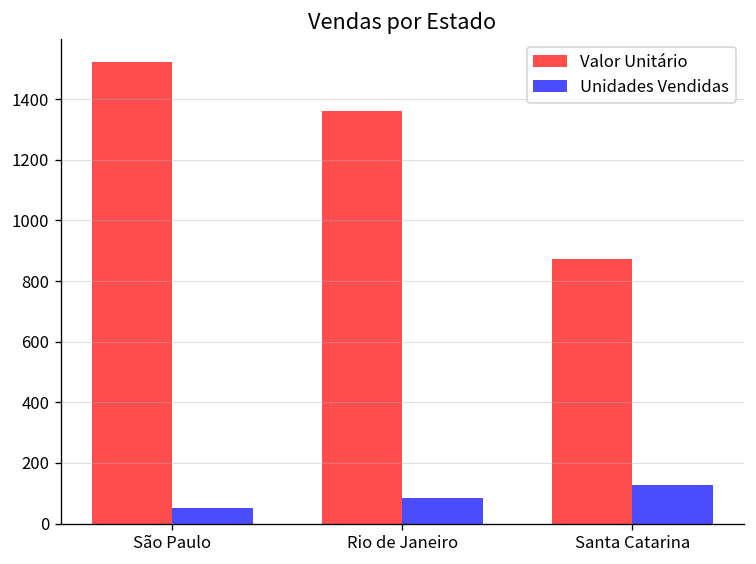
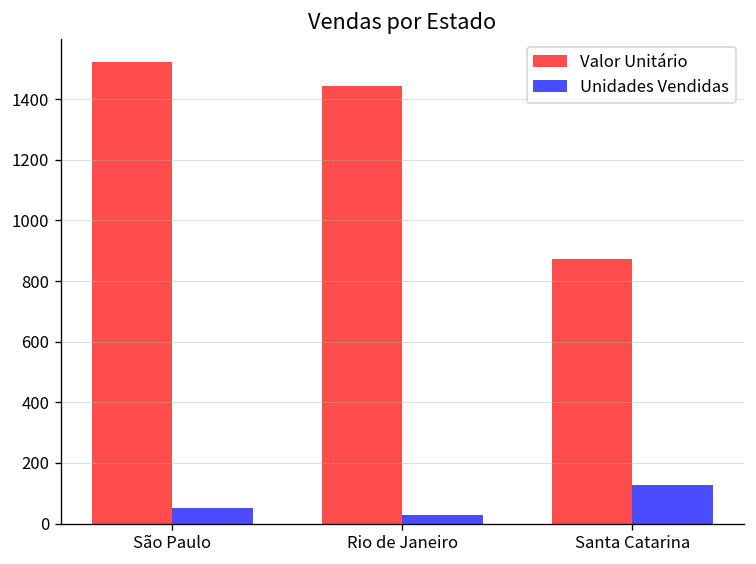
Valor Unitário, Rio de Janeiro: 1360 -> 1440
Unidades Vendidas, Rio de Janeiro: 90 -> 30
